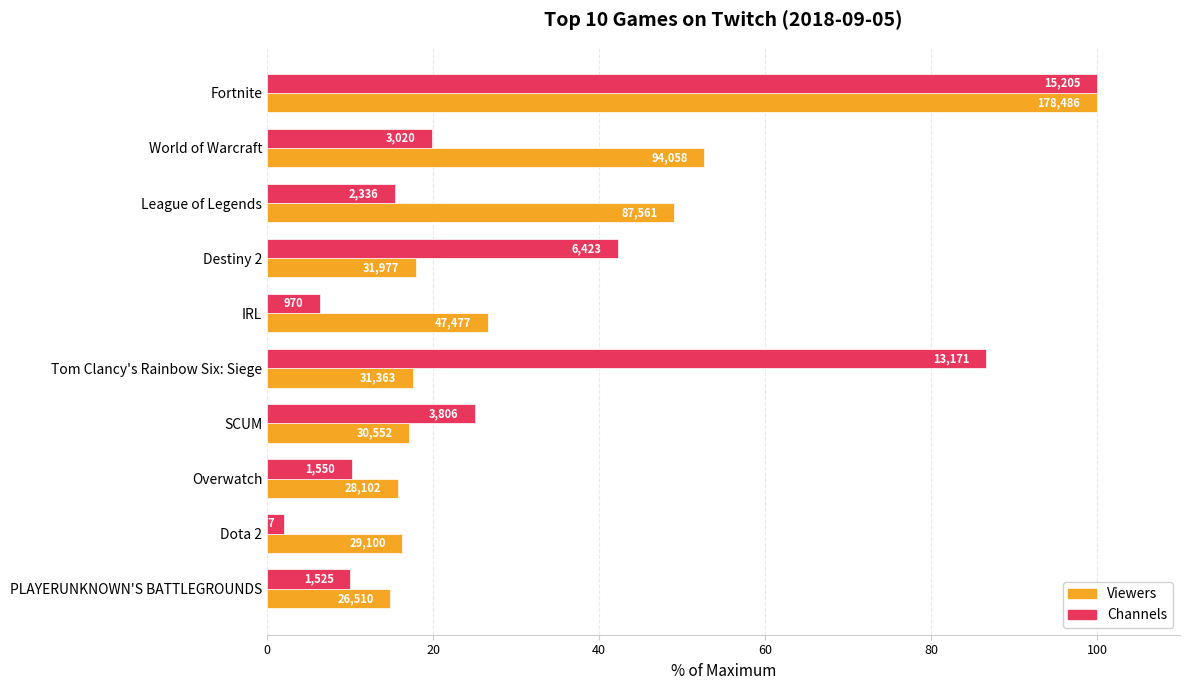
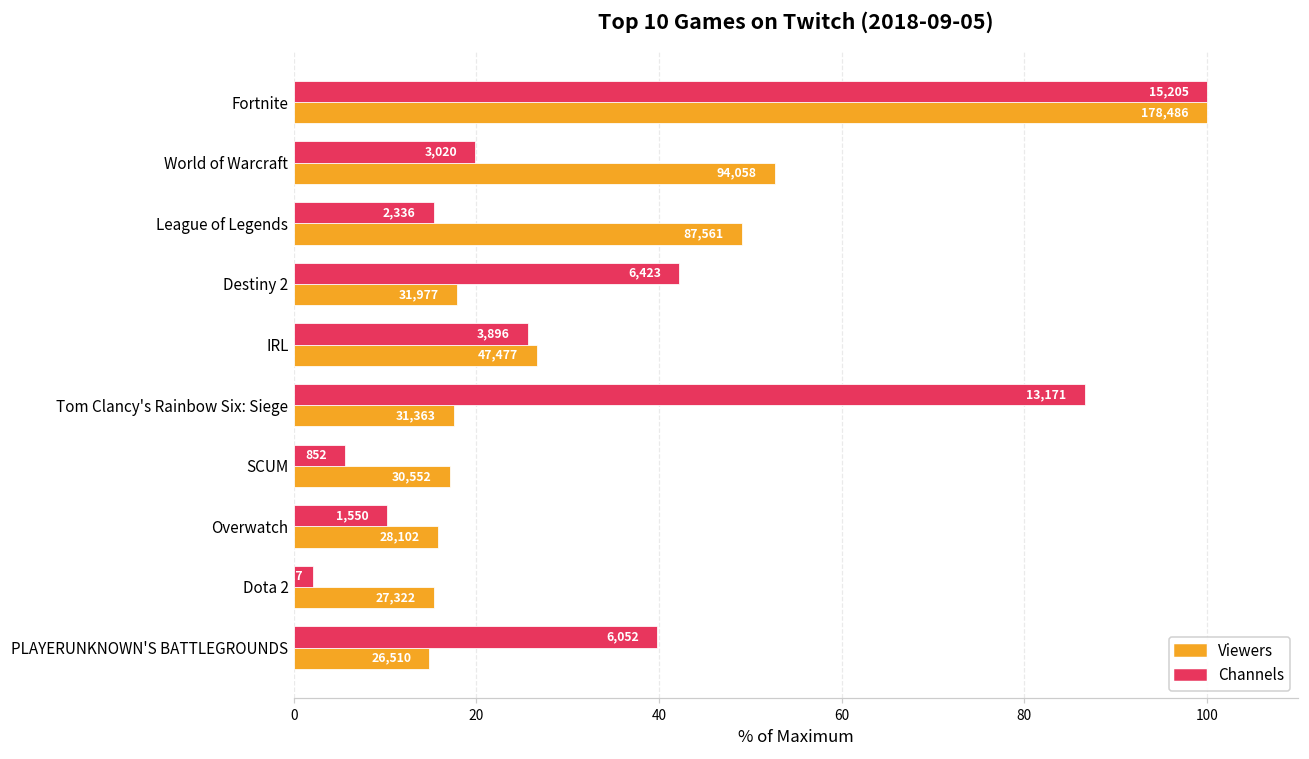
Channels, IRL: 970 -> 3,896
Channels, SCUM: 3,806 -> 852
Viewers, Dota 2: 29,100 -> 27,322
Channels, PLAYERUNKNOWN'S BATTLEGROUNDS: 1,525 -> 6,052
